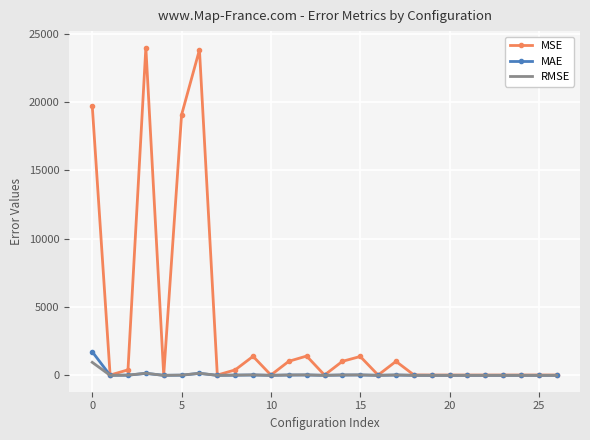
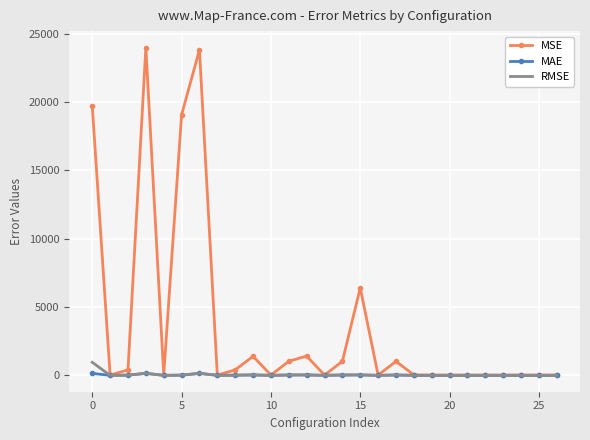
MAE, 0: 1700 -> 100
MSE, 15: 1400 -> 6400
